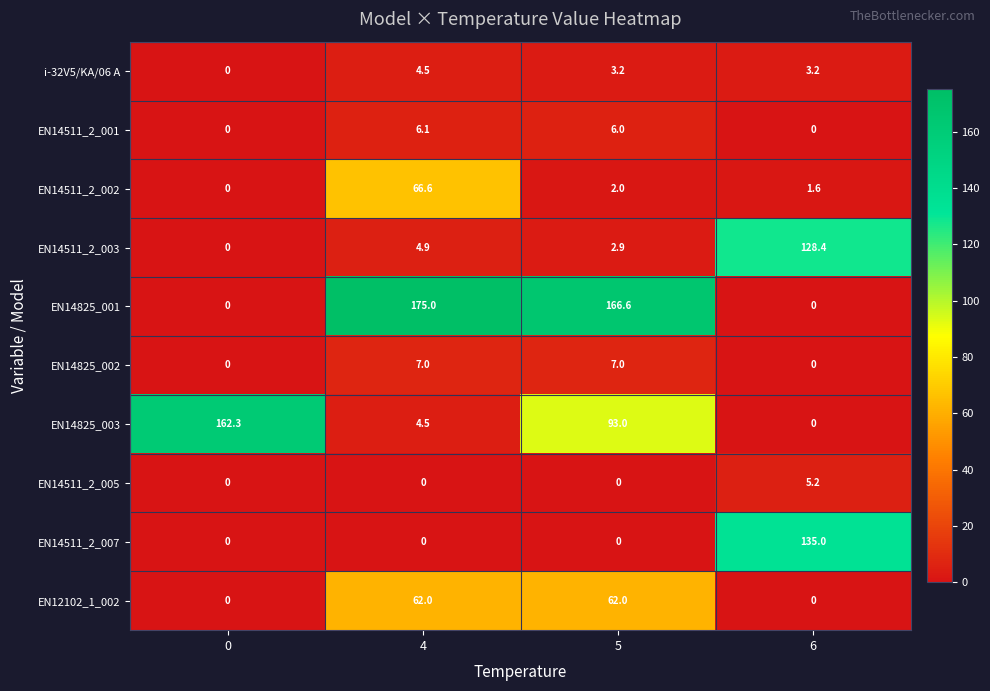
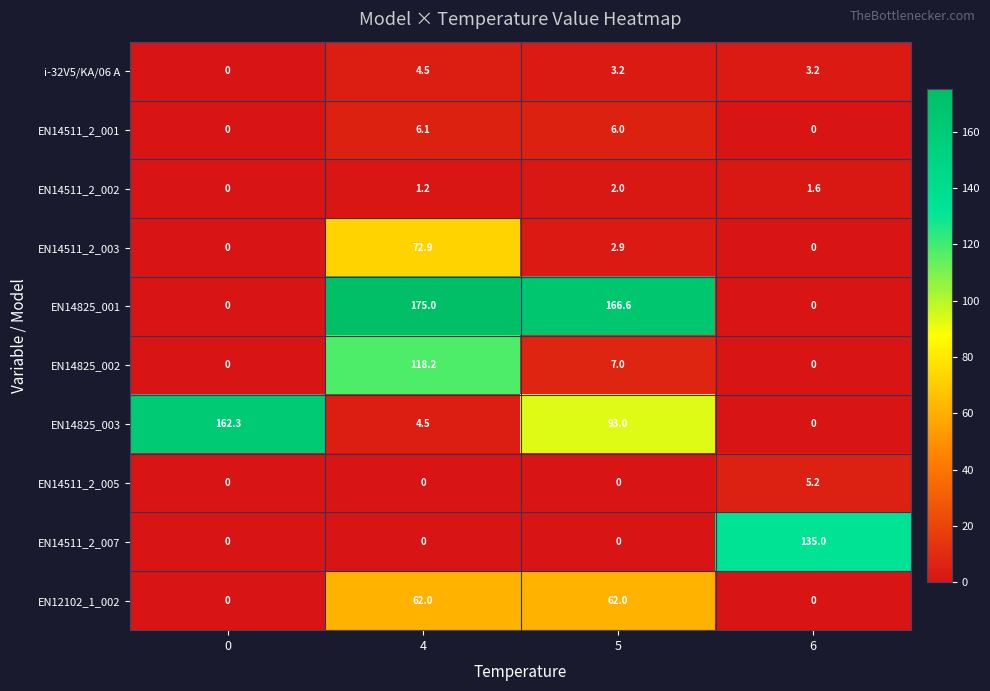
EN14511_2_002, 4: 66.6 -> 1.2
EN14511_2_003, 4: 4.9 -> 72.9
EN14511_2_003, 6: 128.4 -> 0
EN14825_002, 4: 7.0 -> 118.2
